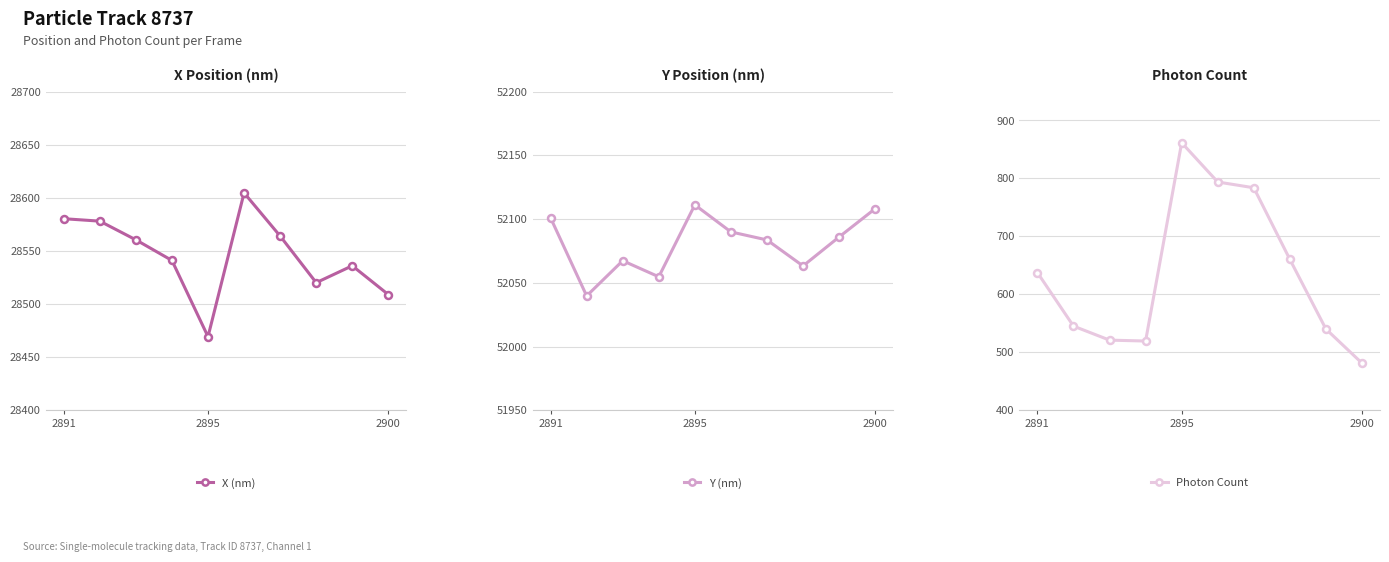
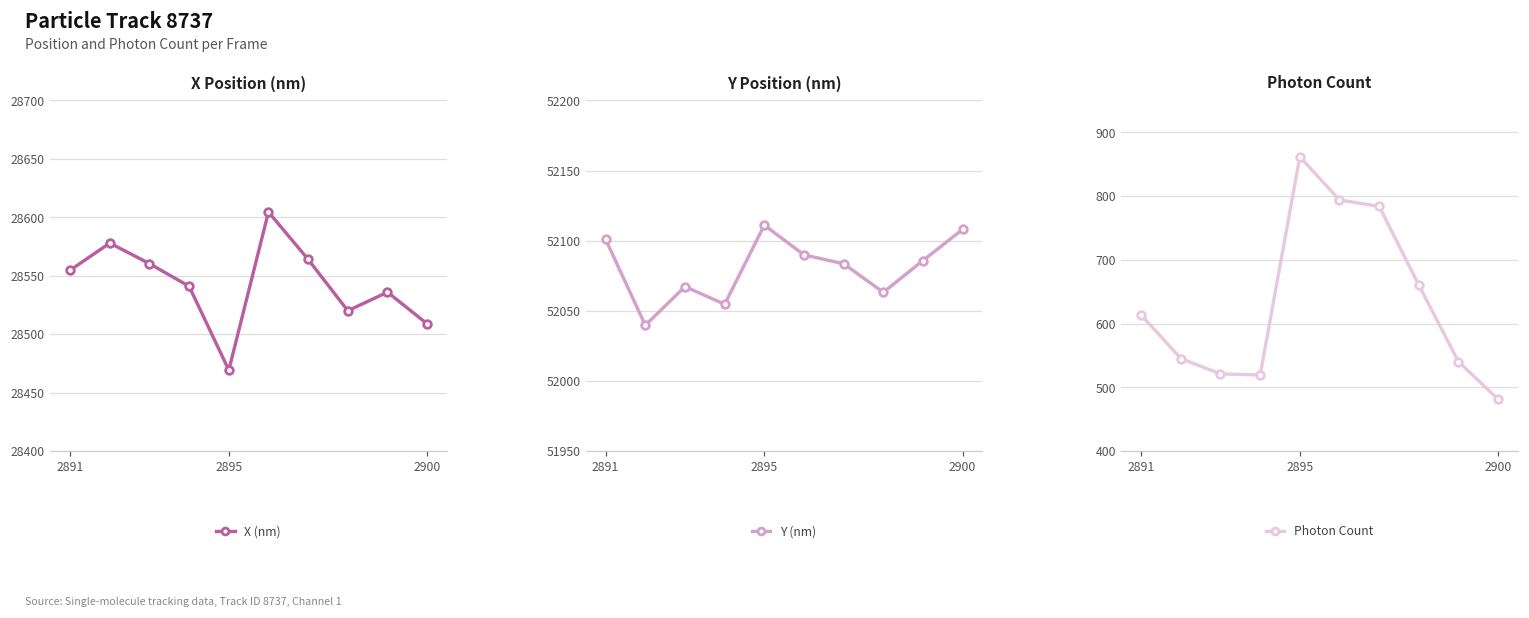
X Position (nm), 2891: 28580 -> 28555
Photon Count, 2891: 640 -> 610
